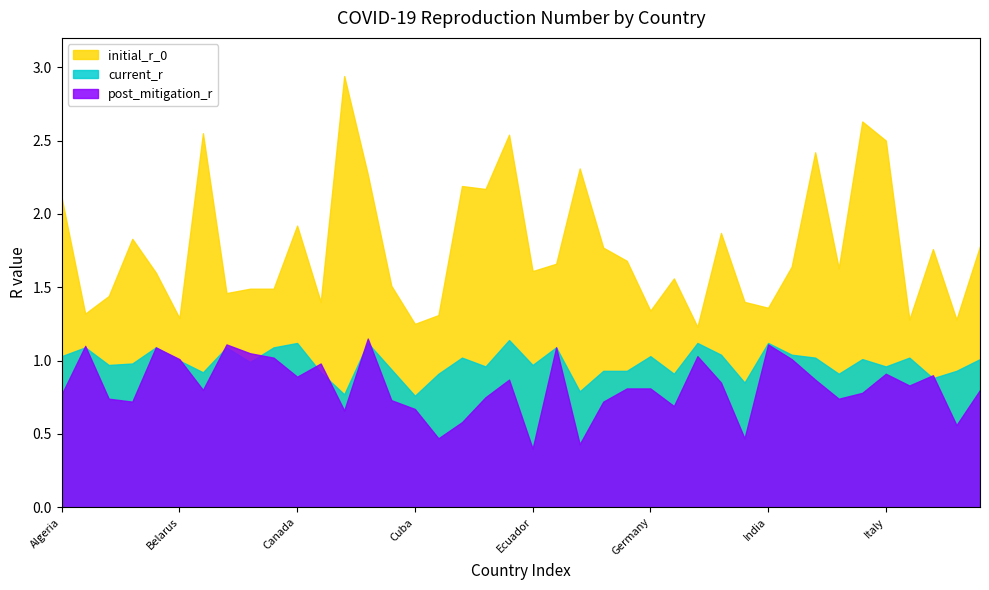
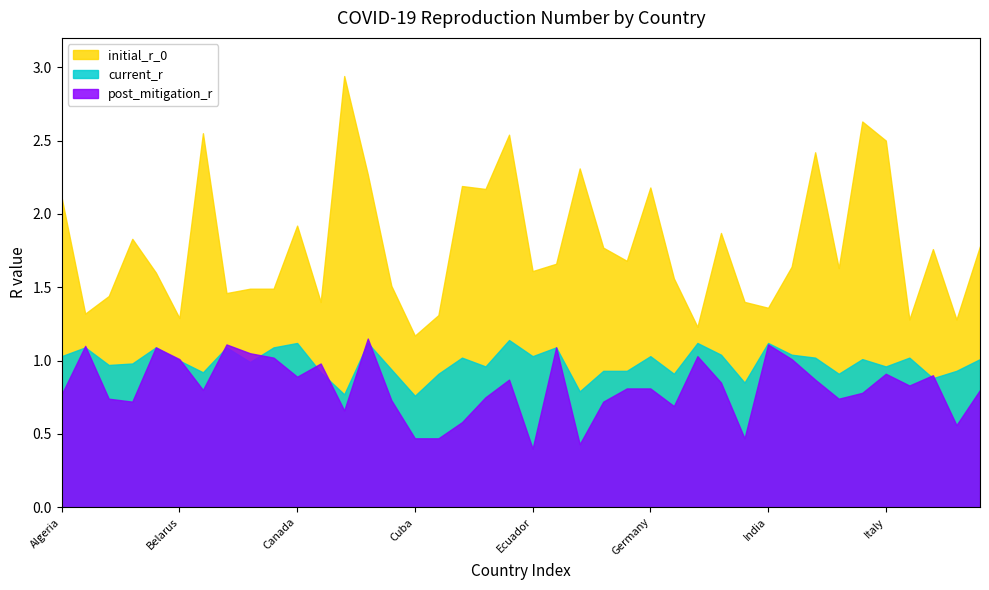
initial_r_0, Cuba: 1.25 -> 1.17
post_mitigation_r, Cuba: 0.67 -> 0.47
current_r, Ecuador: 0.97 -> 1.03
initial_r_0, Germany: 1.34 -> 2.18
